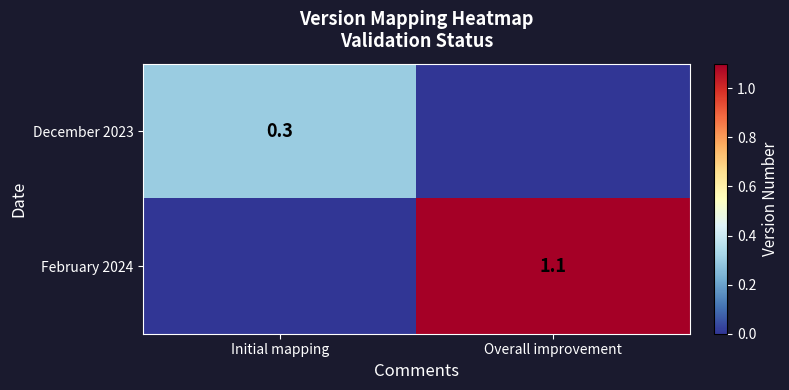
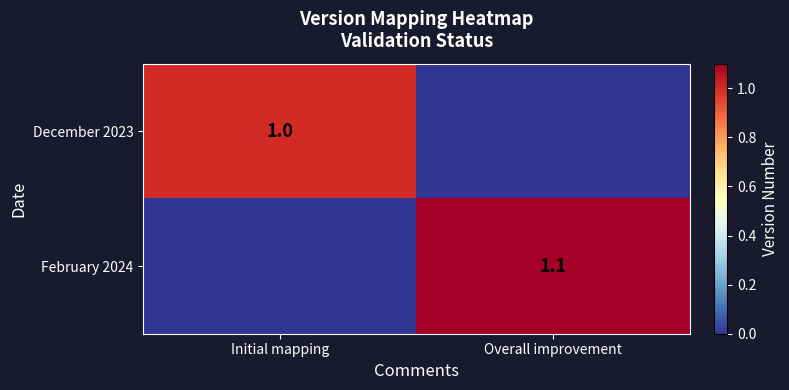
December 2023, Initial mapping: 0.3 -> 1.0
